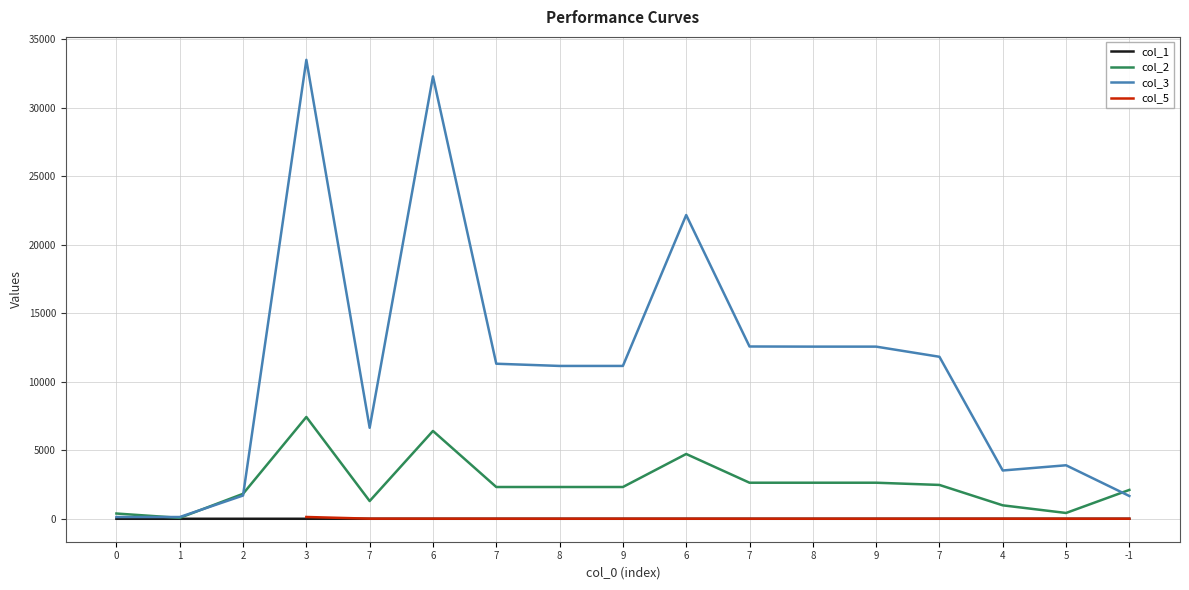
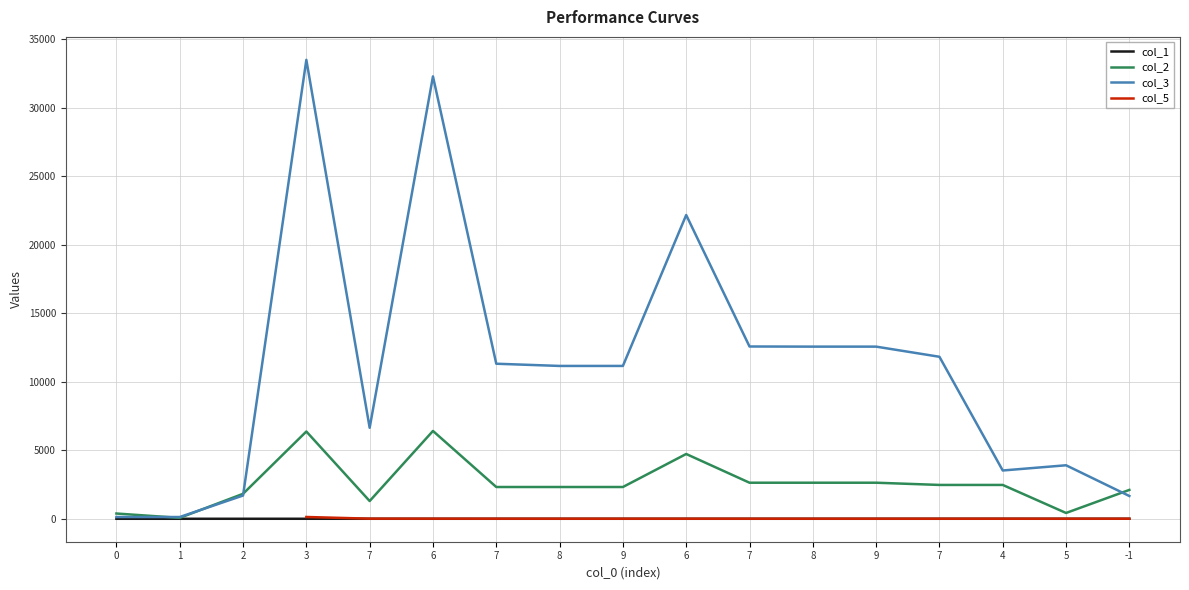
col_2, 3: 7400 -> 6400
col_2, 4: 1000 -> 2500
